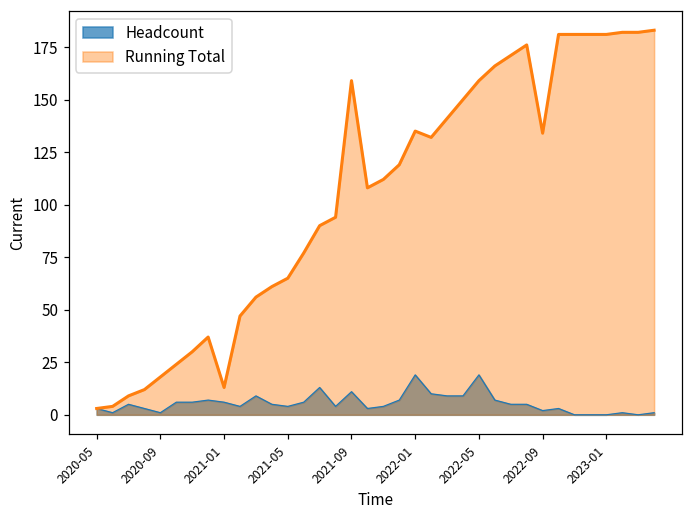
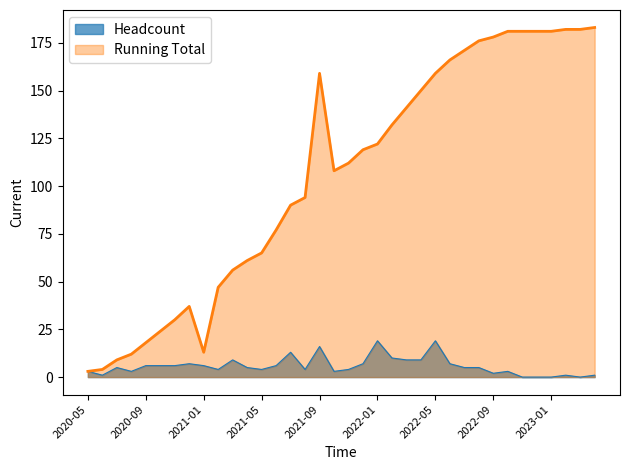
Headcount, 2020-09: 1 -> 6
Headcount, 2021-09: 11 -> 16
Running Total, 2022-01: 135 -> 122
Running Total, 2022-09: 134 -> 178
